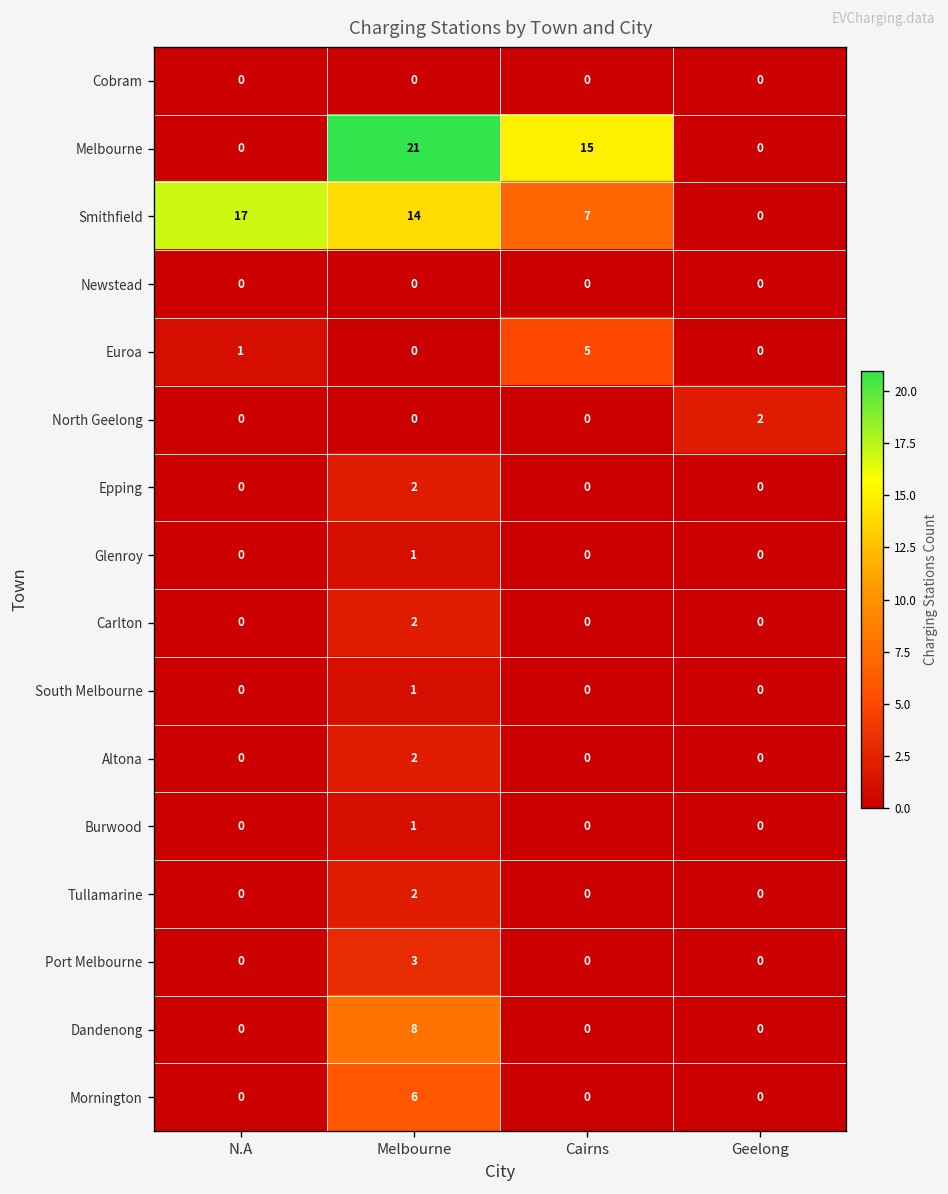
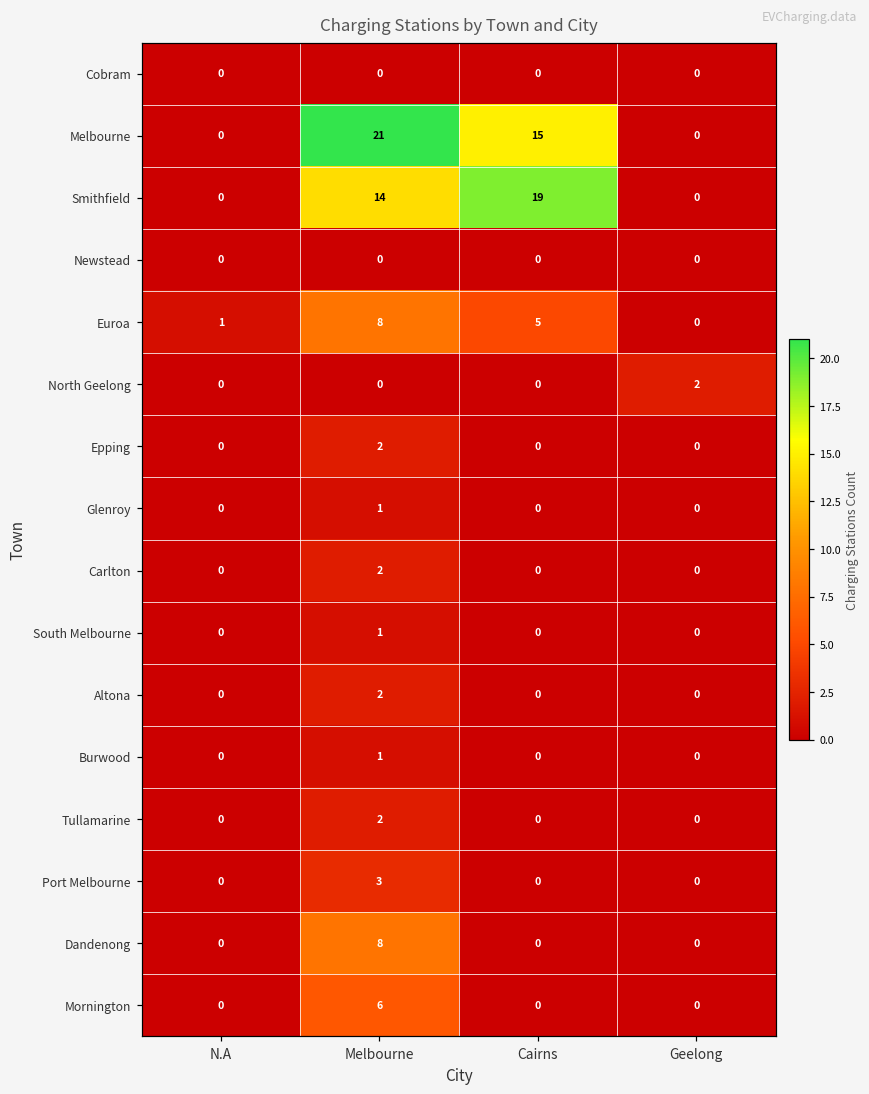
Smithfield, N.A: 17 -> 0
Smithfield, Cairns: 7 -> 19
Euroa, Melbourne: 0 -> 8
